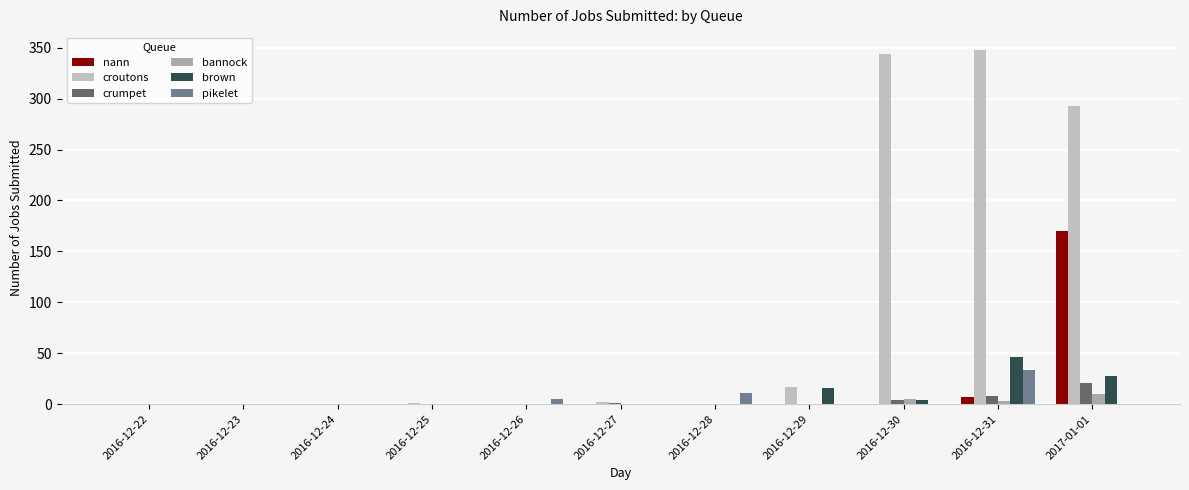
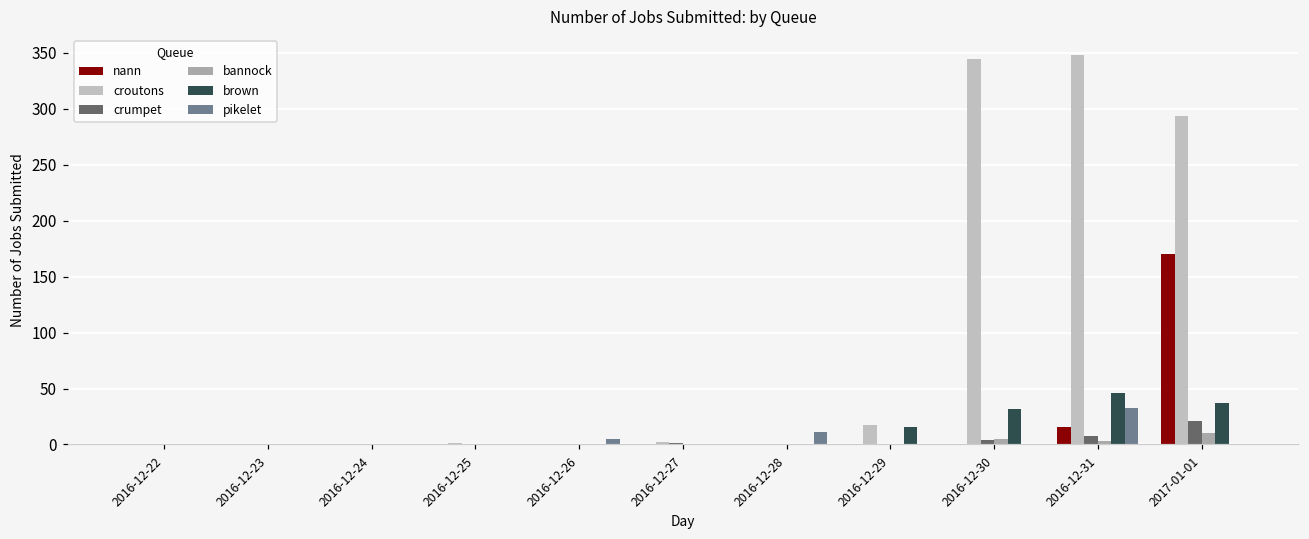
brown, 2016-12-30: 4 -> 32
nann, 2016-12-31: 7 -> 16
brown, 2017-01-01: 28 -> 37
